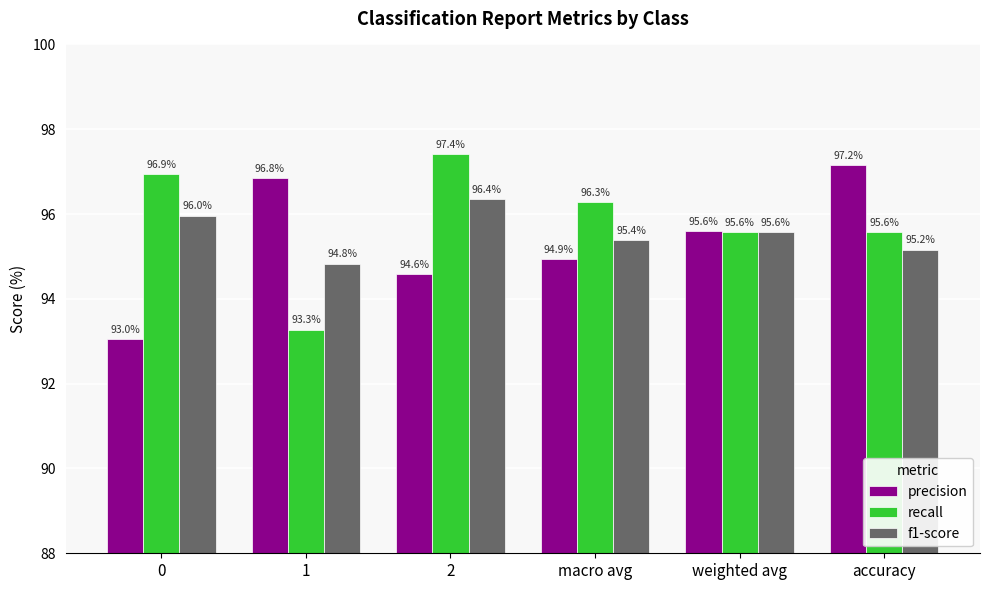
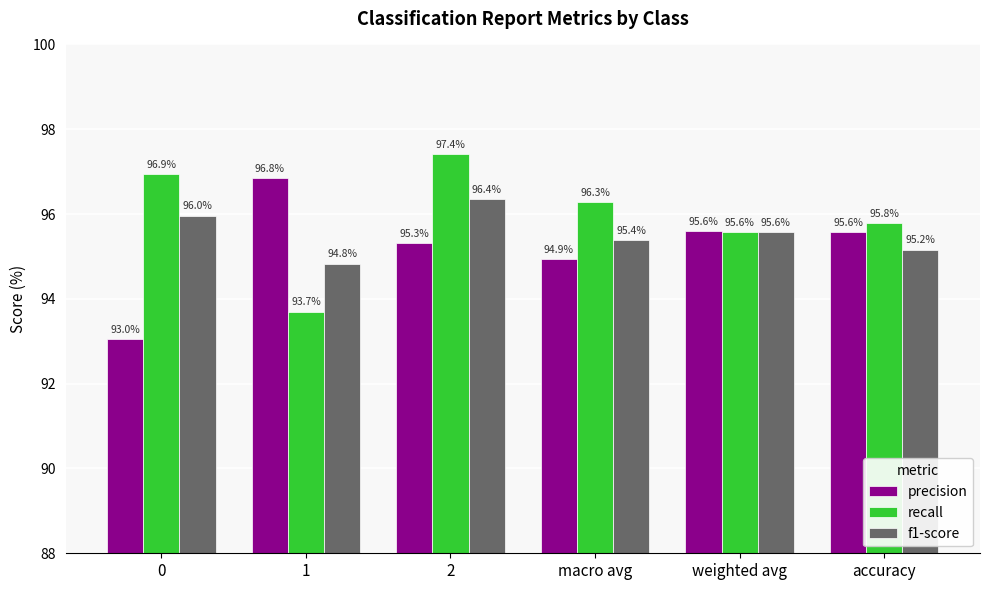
recall, 1: 93.3% -> 93.7%
precision, 2: 94.6% -> 95.3%
precision, accuracy: 97.2% -> 95.6%
recall, accuracy: 95.6% -> 95.8%
